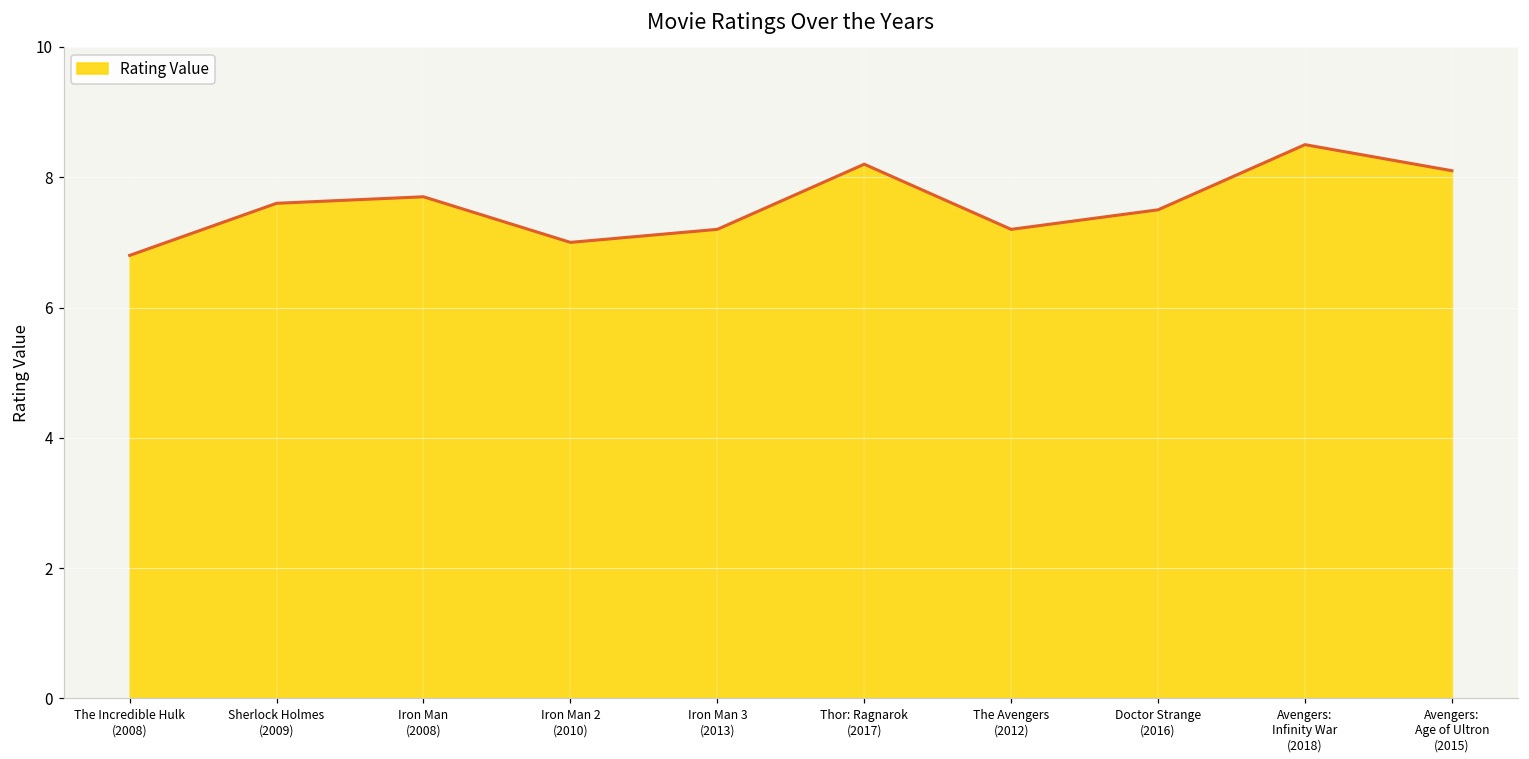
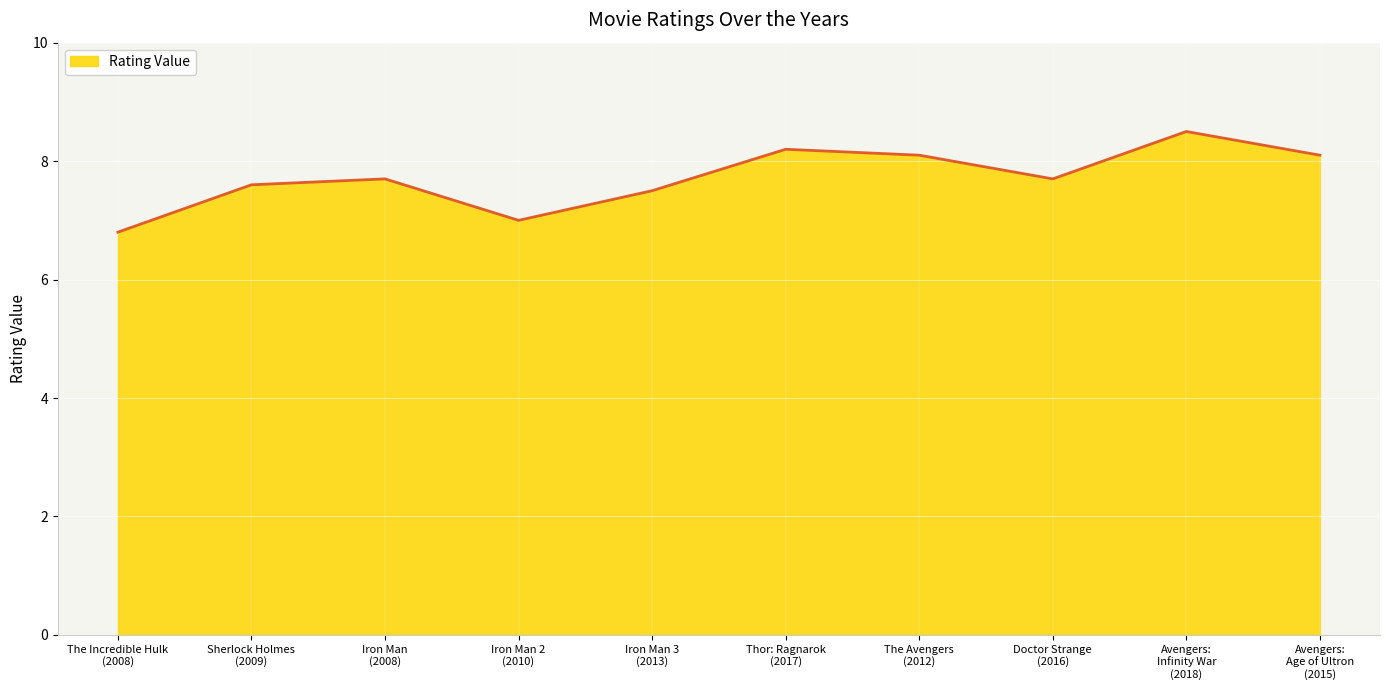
Iron Man 3 (2013): 7.2 -> 7.5
The Avengers (2012): 7.2 -> 8.1
Doctor Strange (2016): 7.5 -> 7.7
